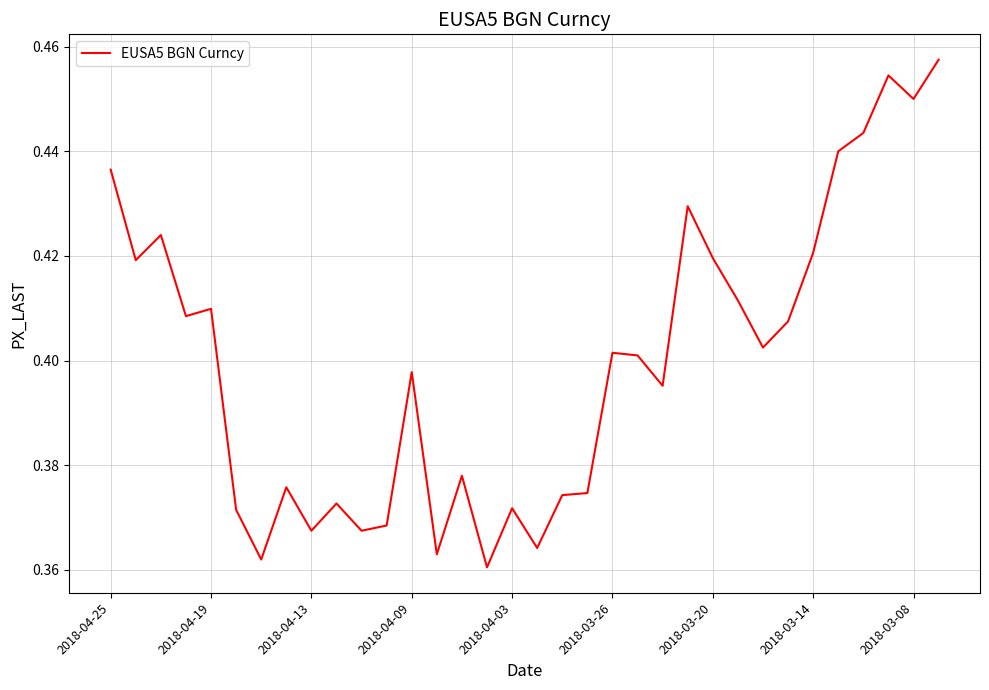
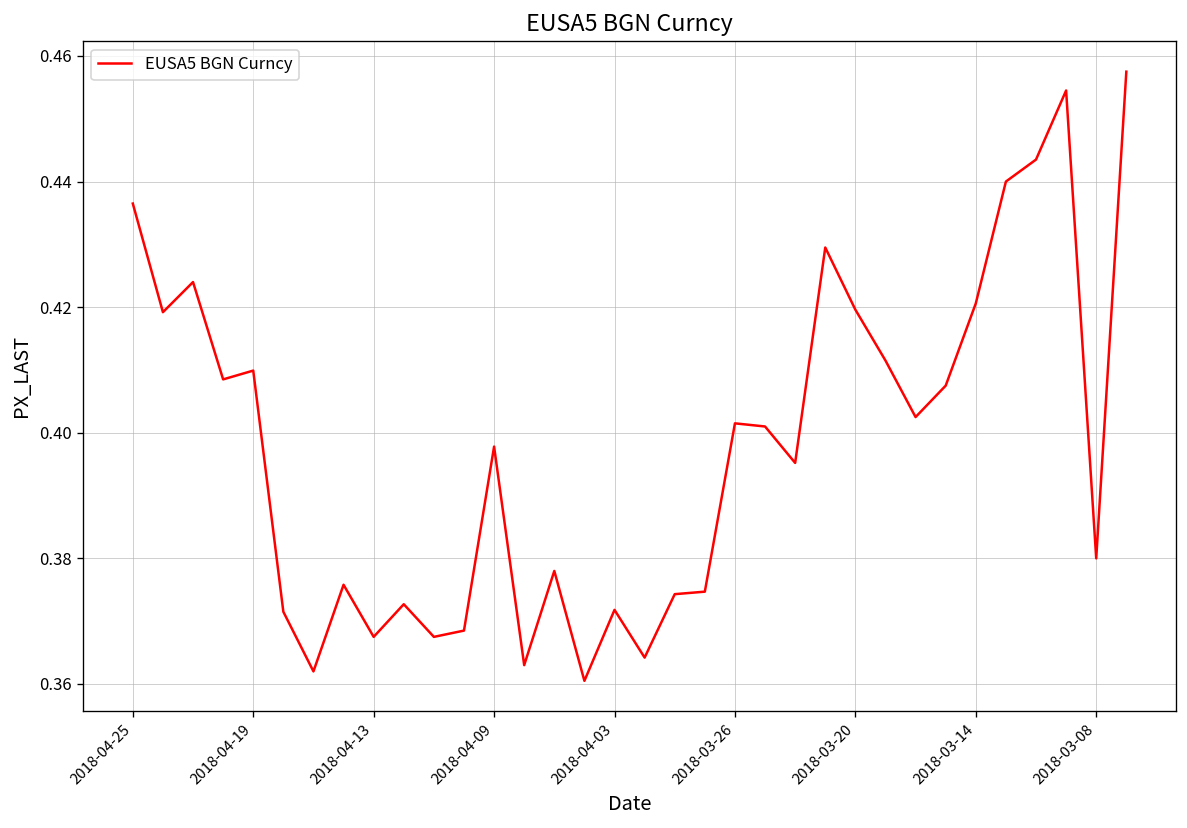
2018-03-08: 0.45 -> 0.38
